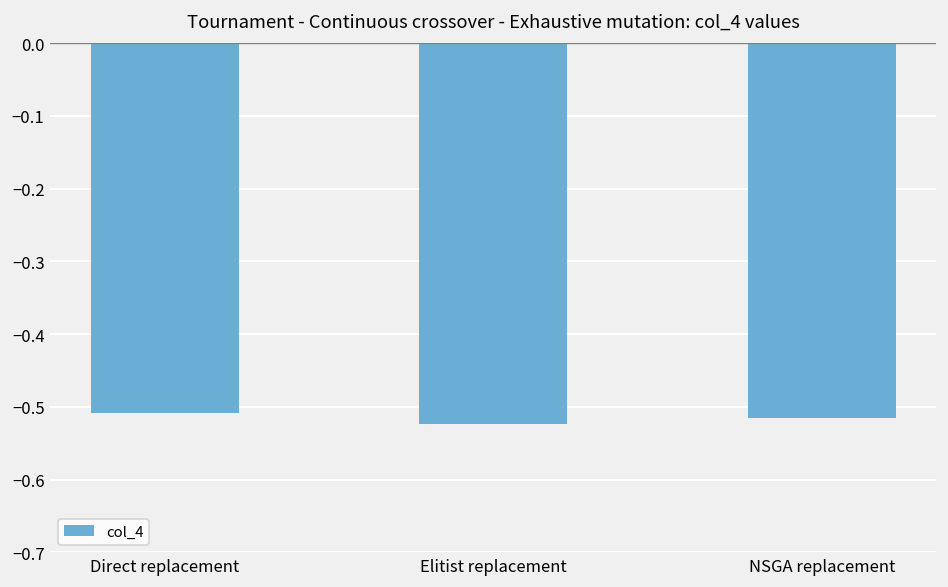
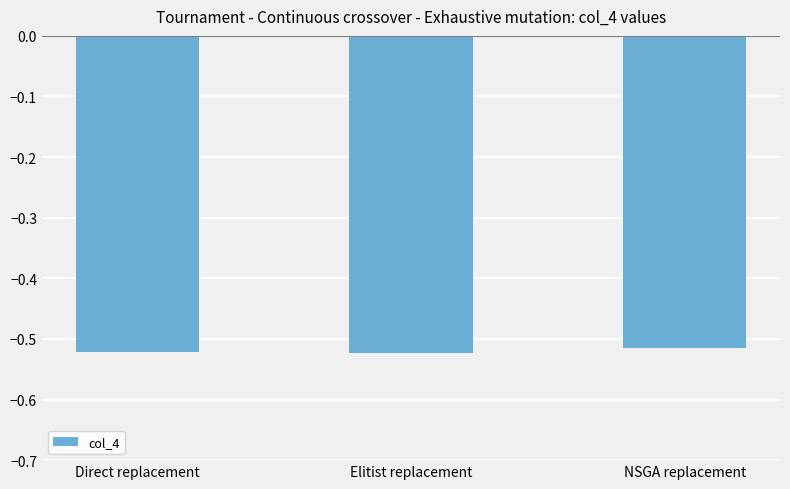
Direct replacement: -0.51 -> -0.52
